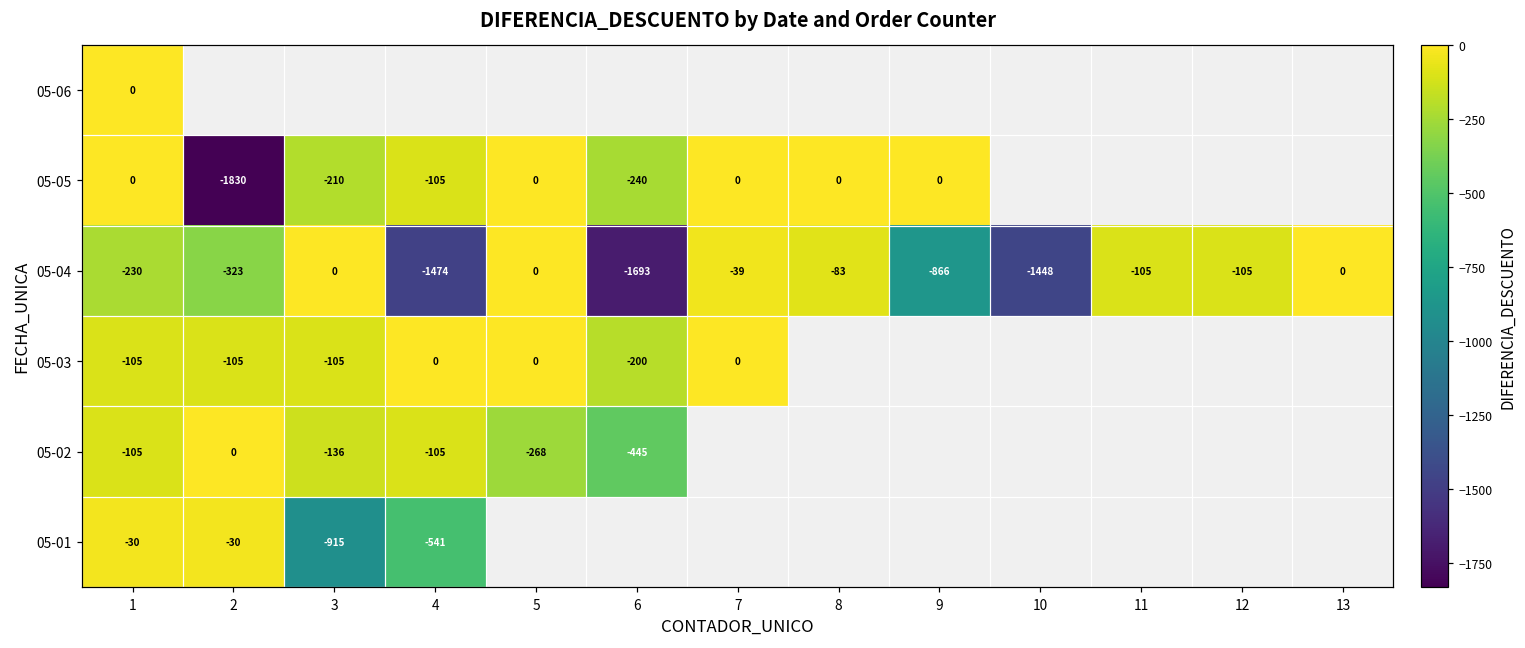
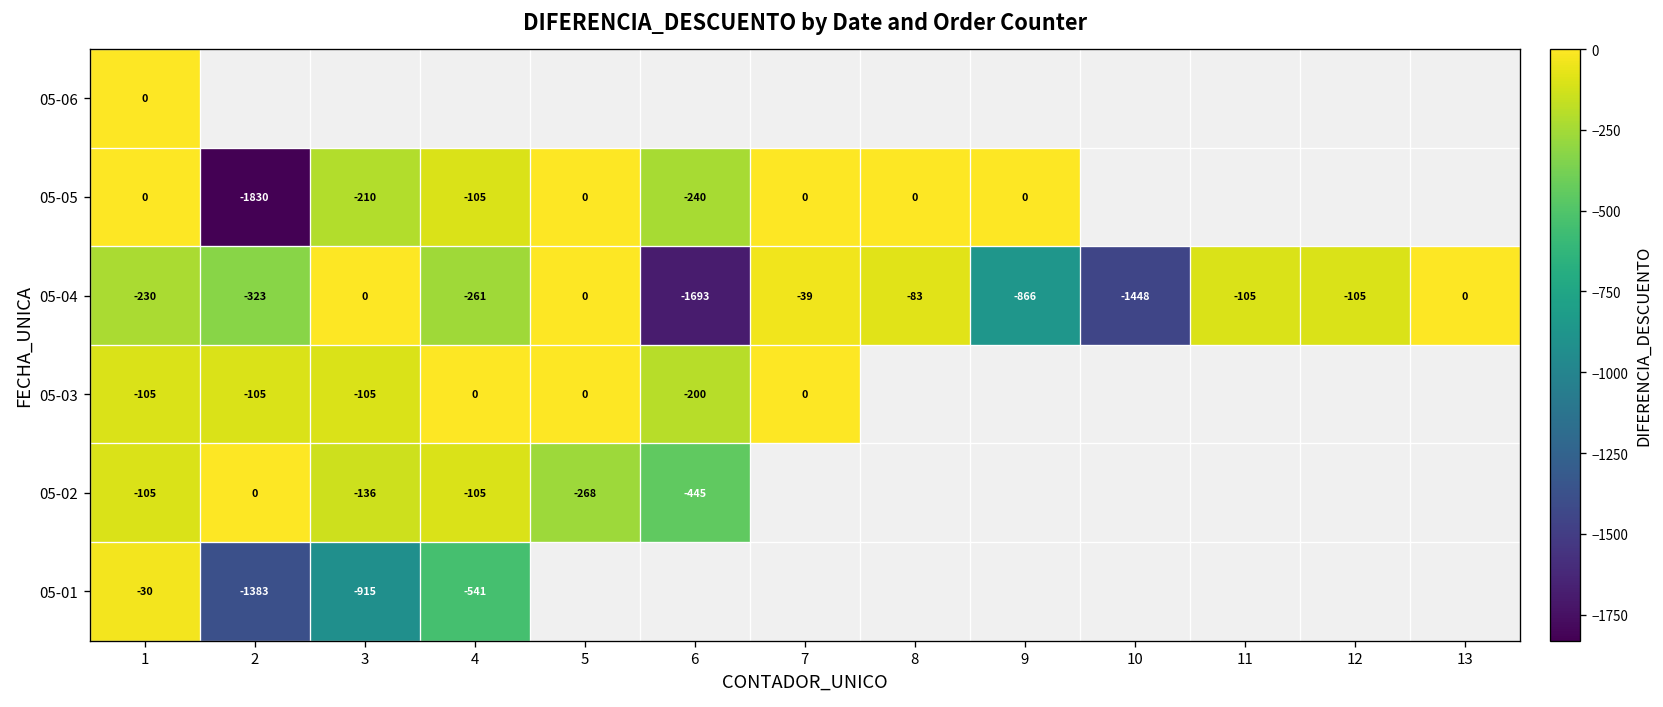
05-04, 4: -1474 -> -261
05-01, 2: -30 -> -1383
